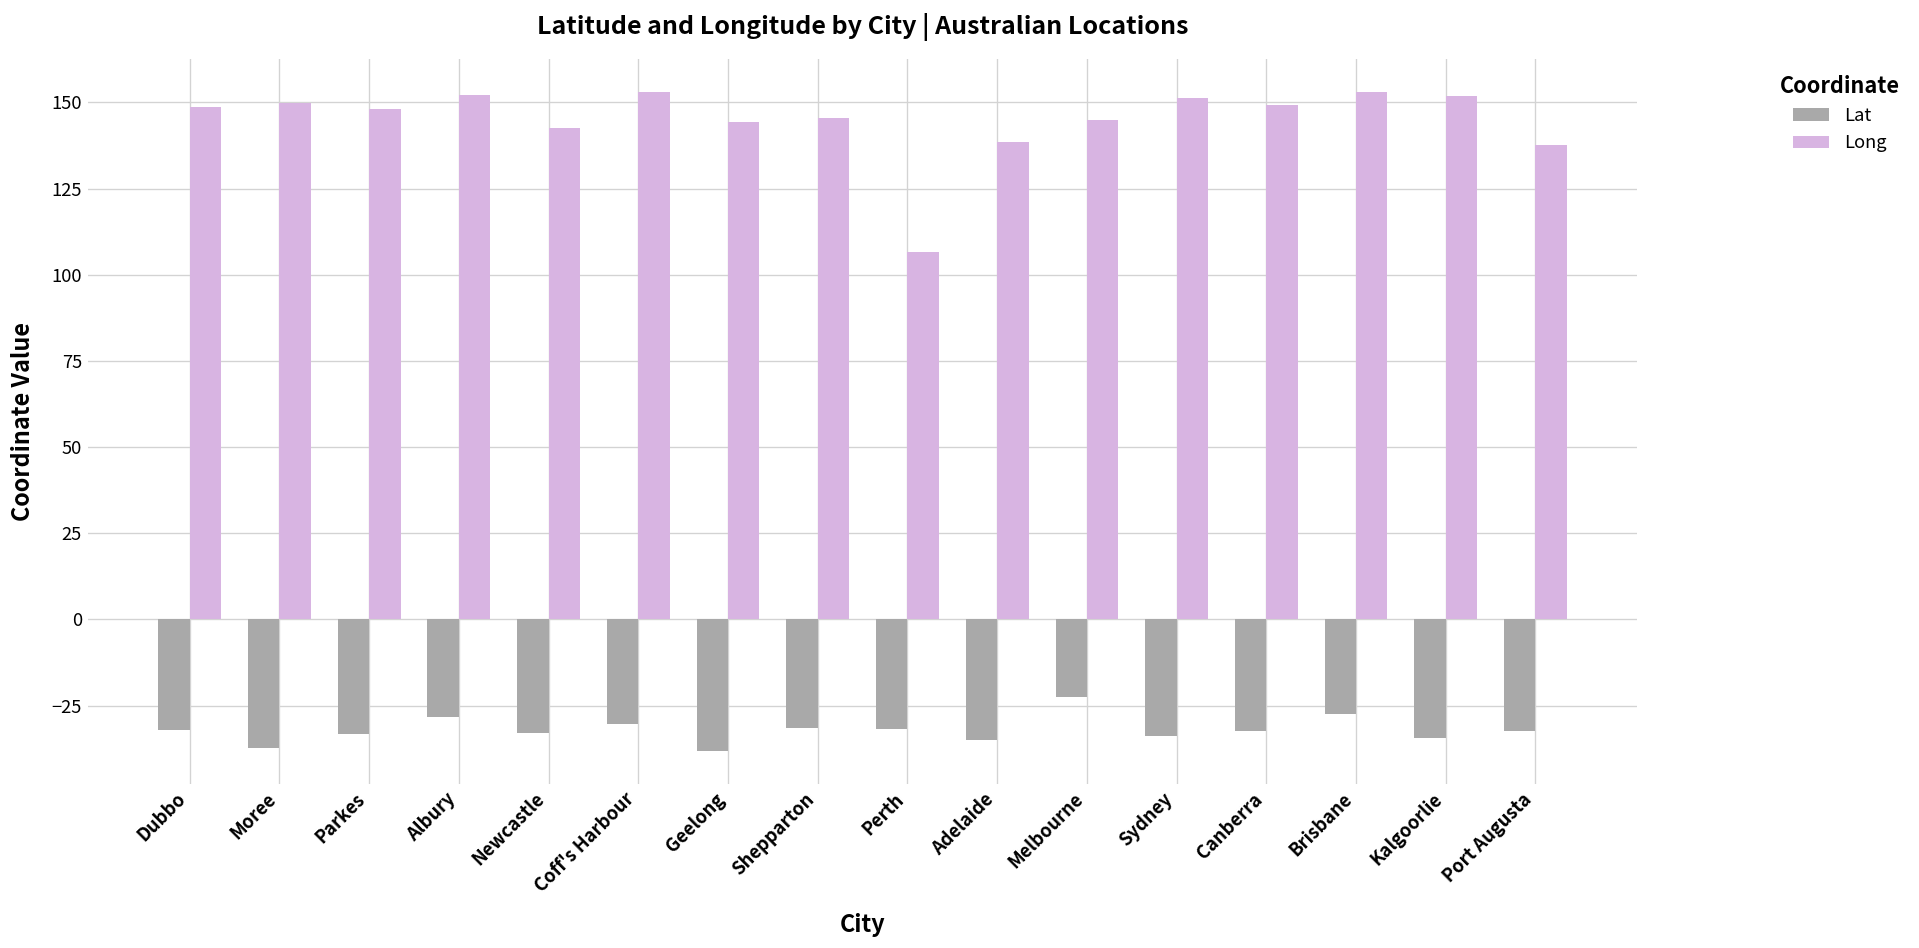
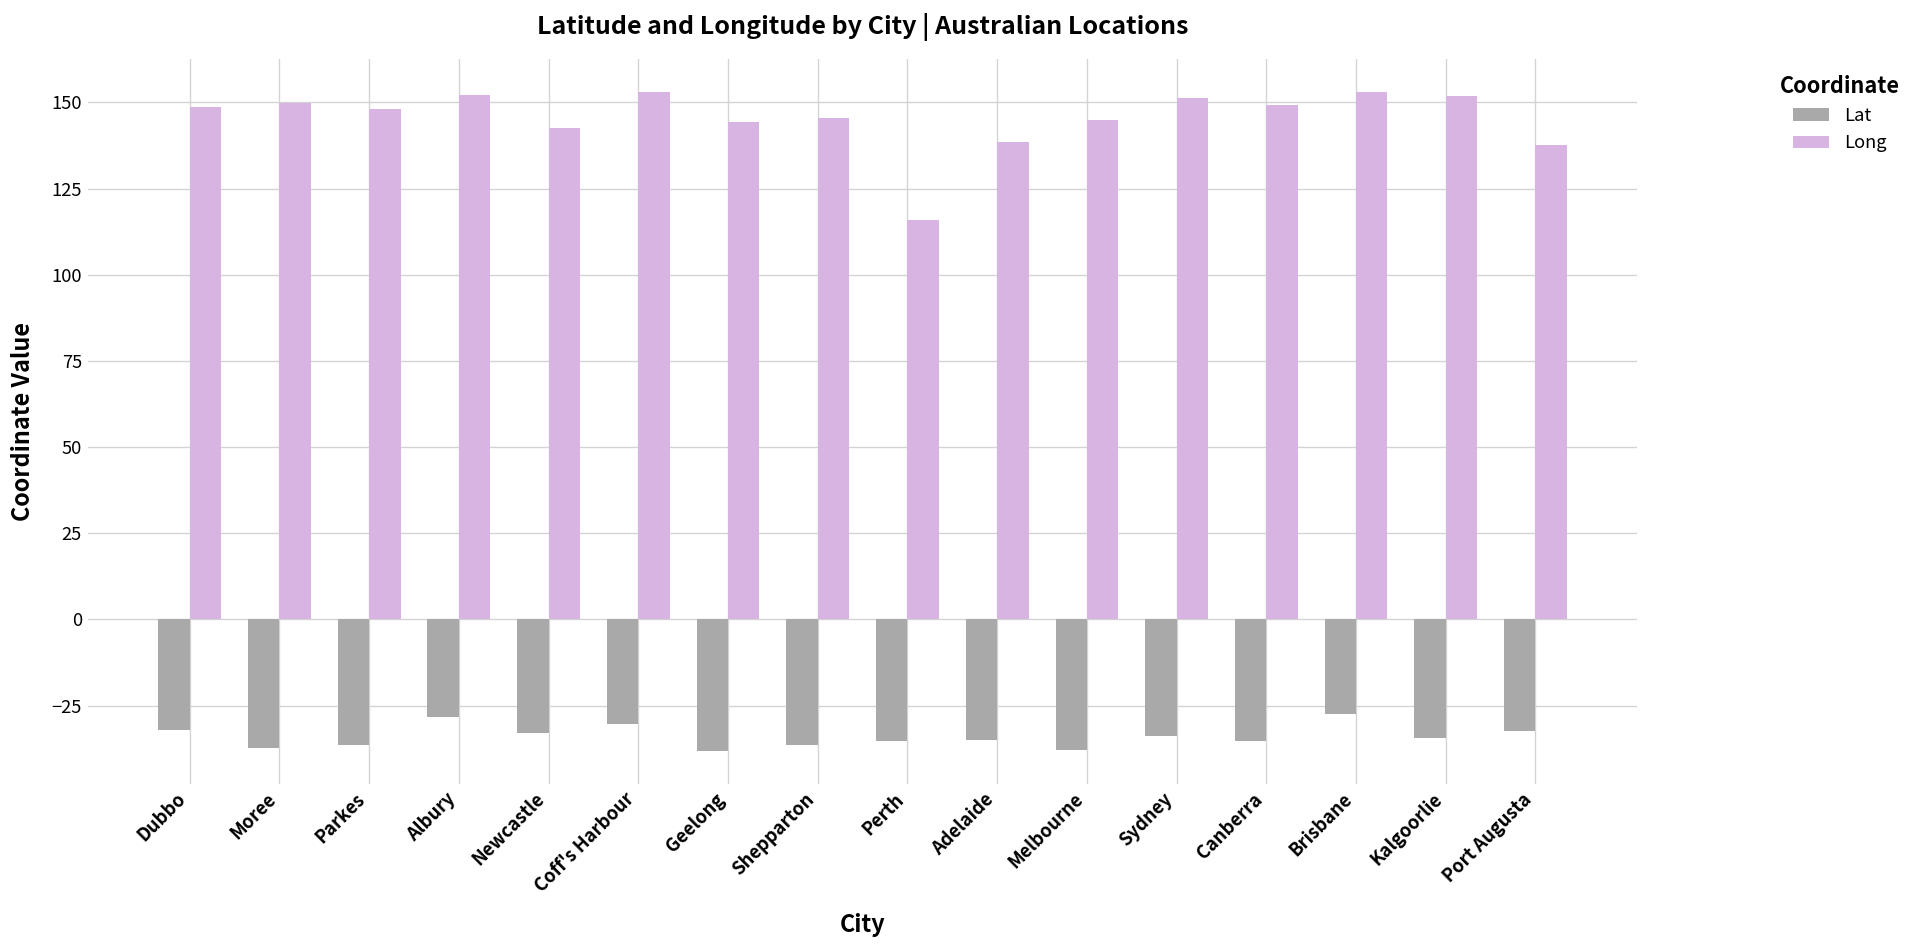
Lat, Parkes: -33 -> -36
Lat, Shepparton: -31 -> -36
Lat, Perth: -32 -> -35
Long, Perth: 107 -> 116
Lat, Melbourne: -23 -> -38
Lat, Canberra: -33 -> -35
